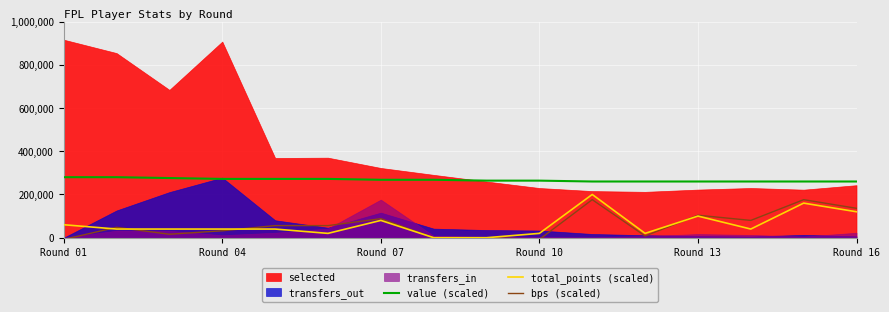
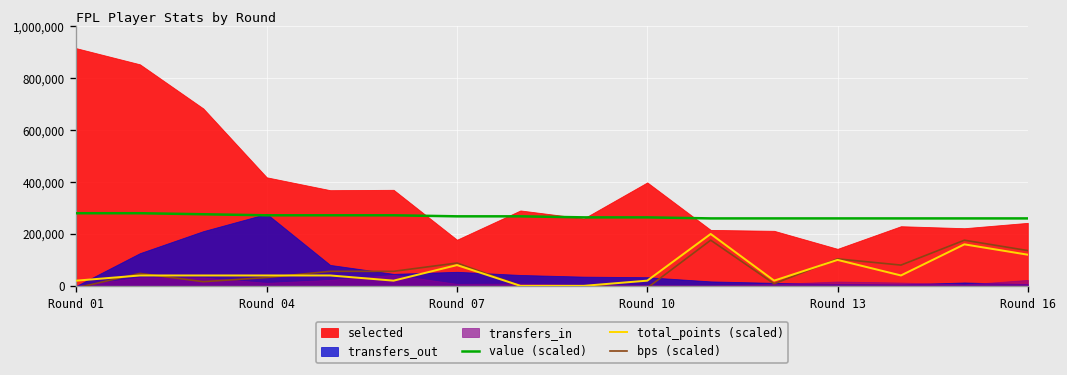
total_points (scaled), Round 01: 60,000 -> 20,000
selected, Round 04: 910,000 -> 420,000
selected, Round 07: 320,000 -> 180,000
transfers_out, Round 07: 120,000 -> 50,000
transfers_in, Round 07: 180,000 -> 10,000
selected, Round 10: 230,000 -> 400,000
selected, Round 13: 220,000 -> 140,000
